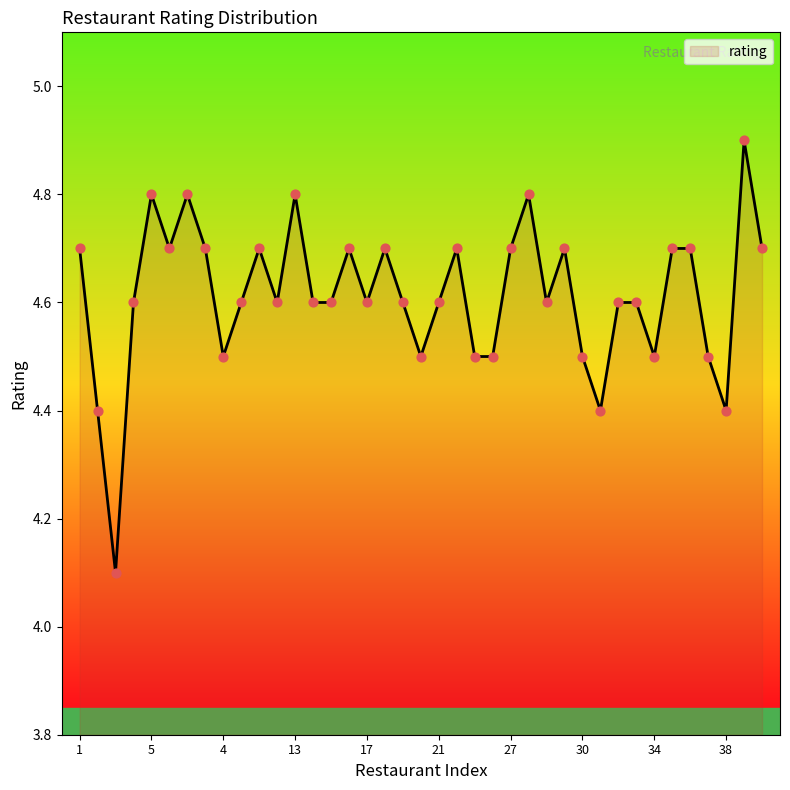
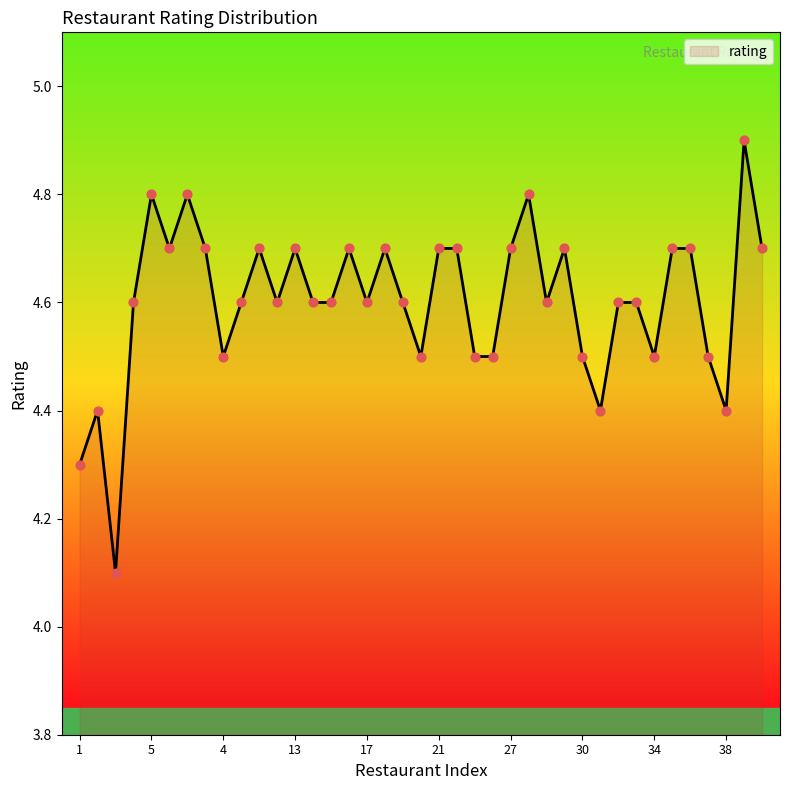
1: 4.7 -> 4.3
13: 4.8 -> 4.7
21: 4.6 -> 4.7
